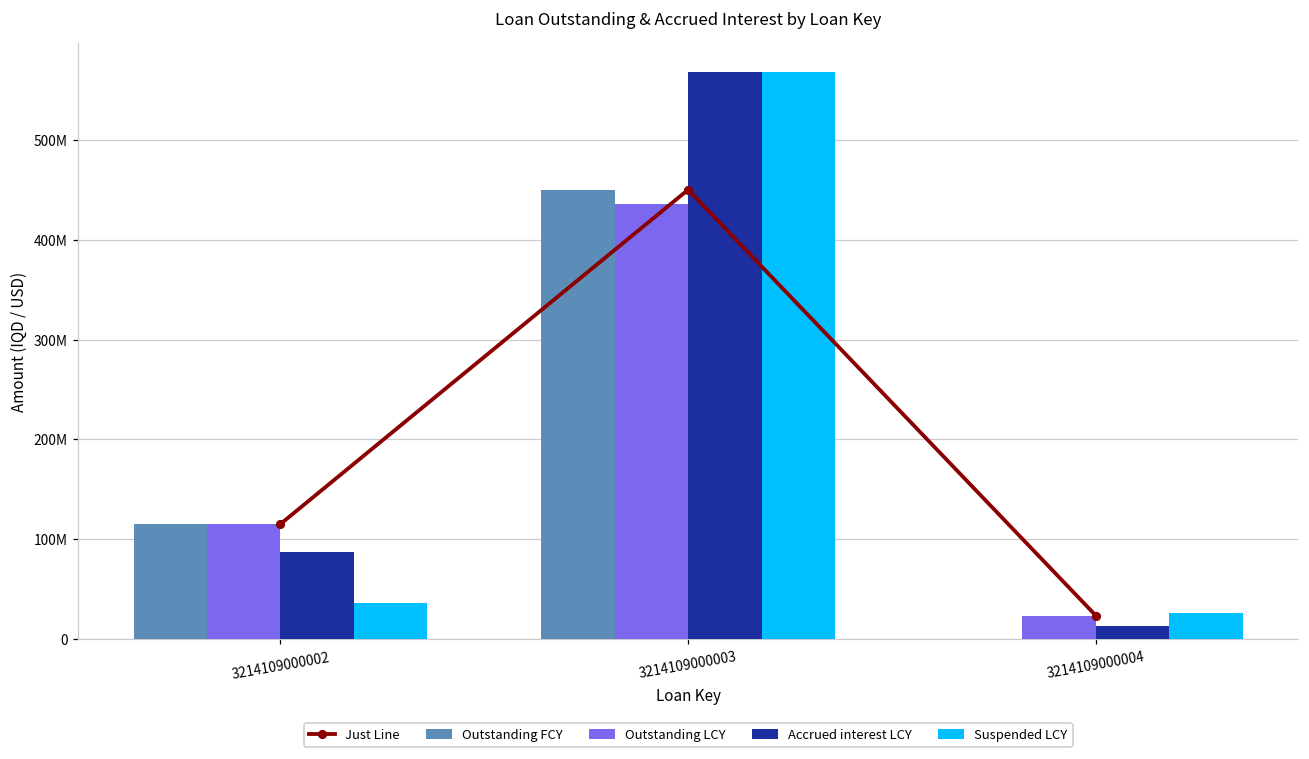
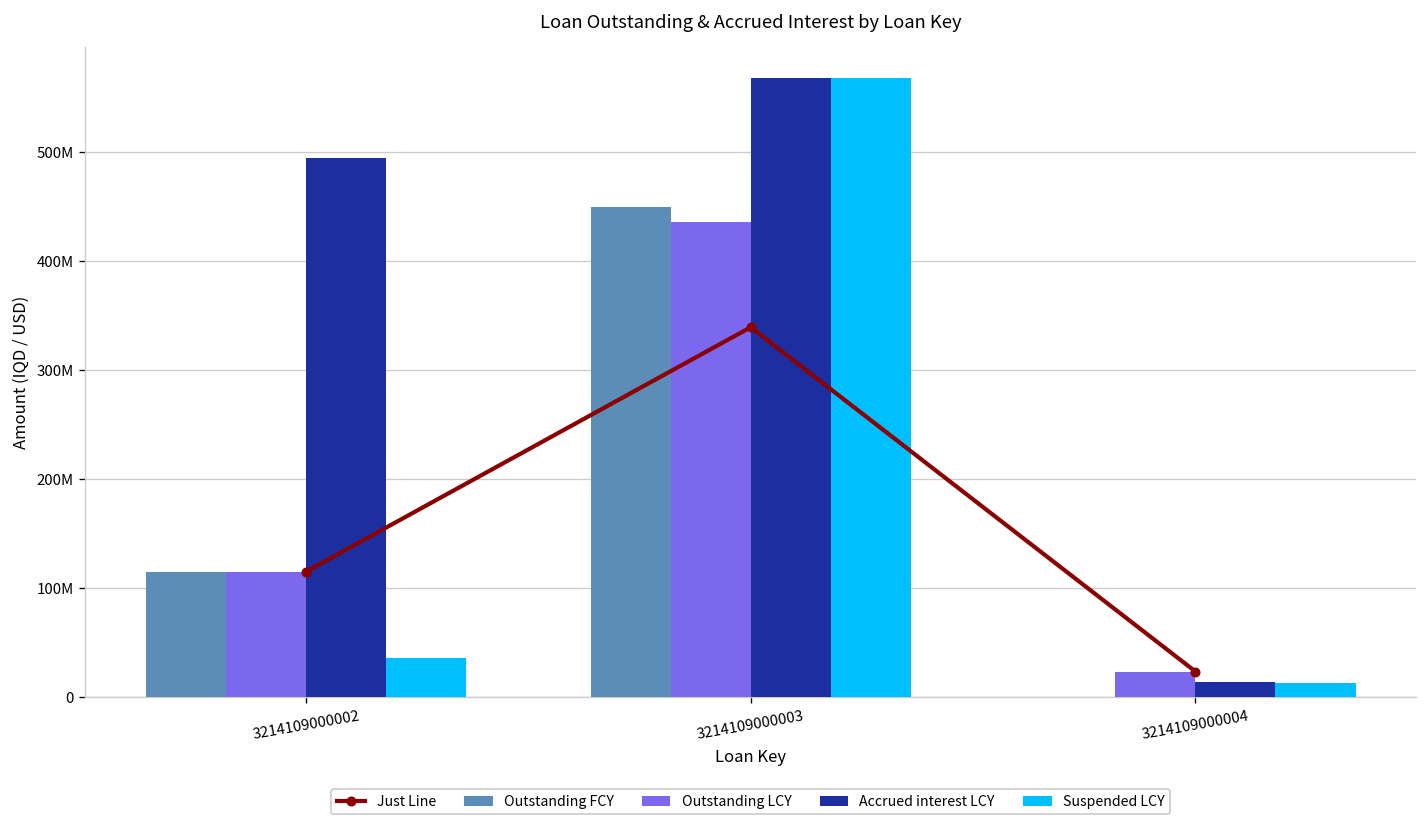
Accrued interest LCY, 3214109000002: 90000000 -> 490000000
Just Line, 3214109000003: 450000000 -> 340000000
Suspended LCY, 3214109000004: 30000000 -> 10000000
